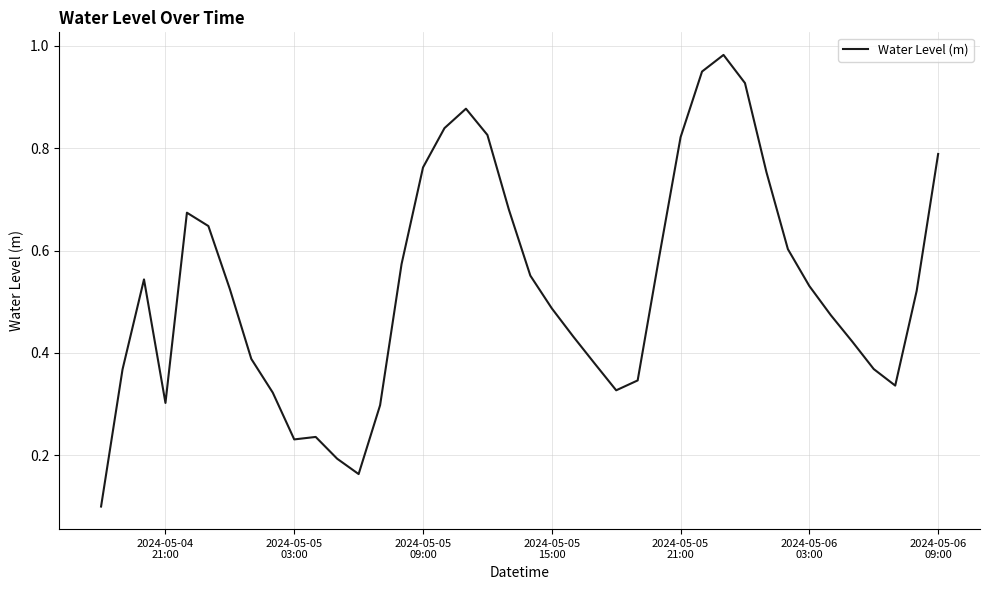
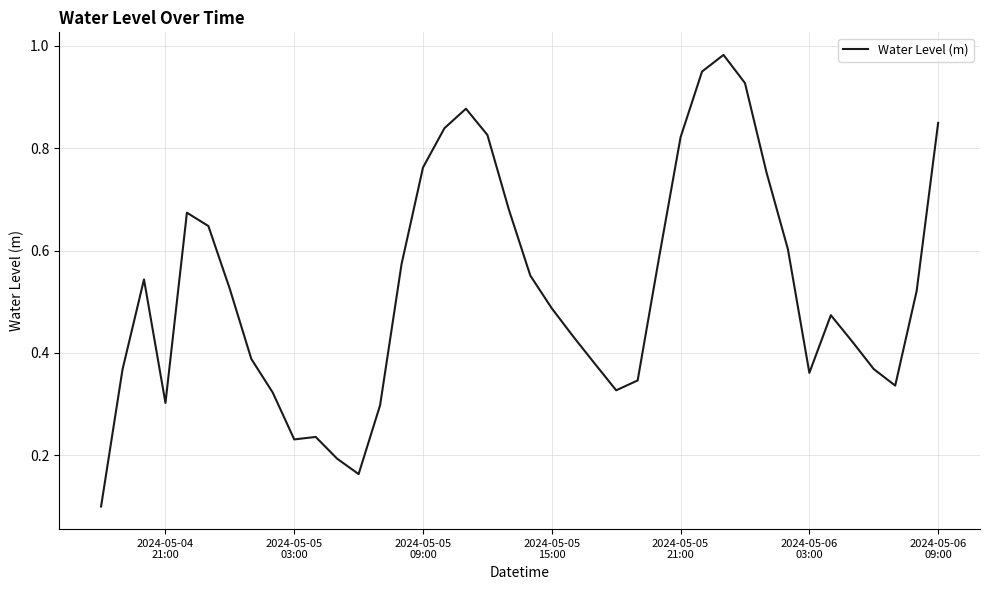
2024-05-06 03:00: 0.53 -> 0.36
2024-05-06 09:00: 0.79 -> 0.85
